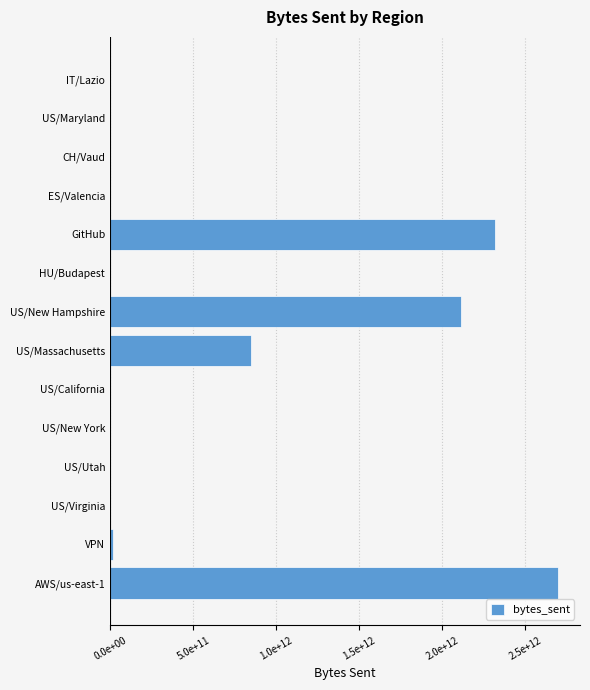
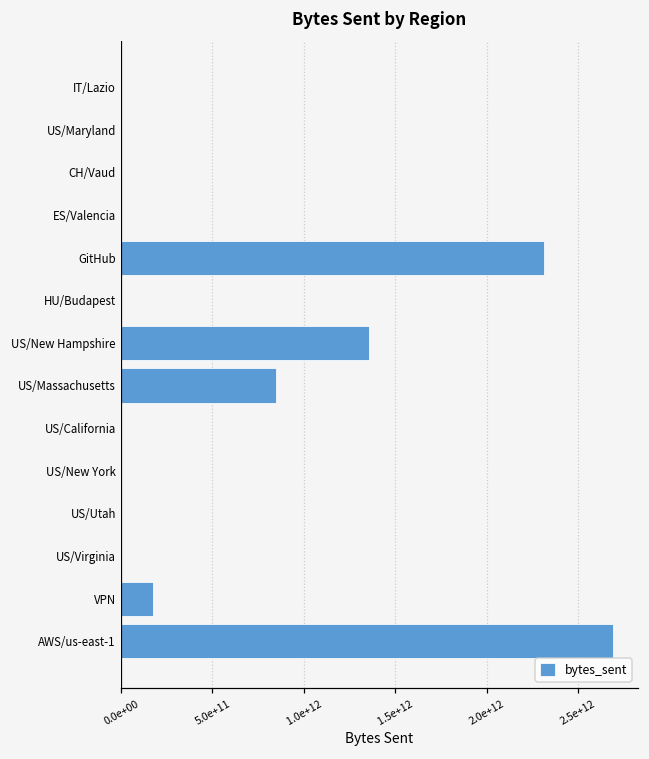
US/New Hampshire: 2110000000000 -> 1360000000000
VPN: 20000000000 -> 170000000000
